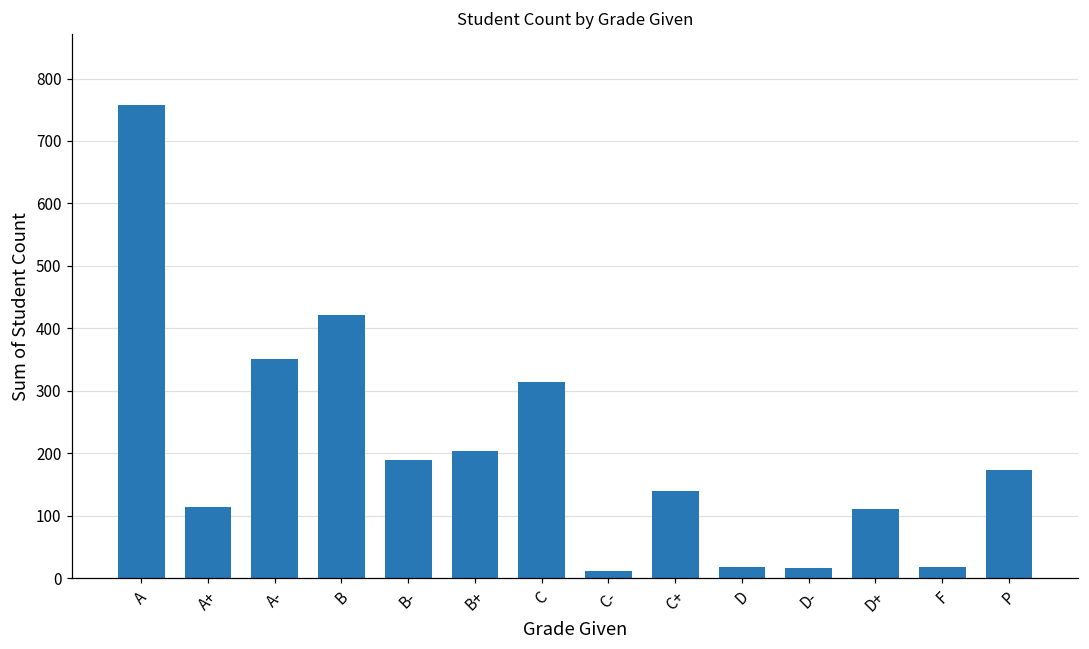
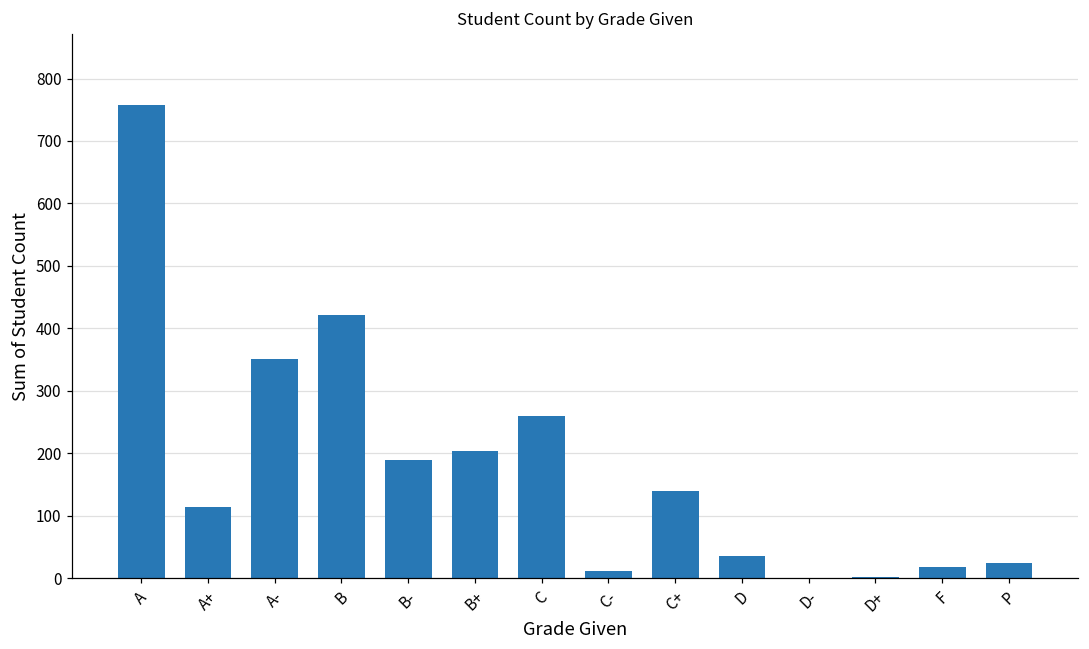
C: 310 -> 260
D: 20 -> 40
D-: 20 -> 0
D+: 110 -> 0
P: 170 -> 30
